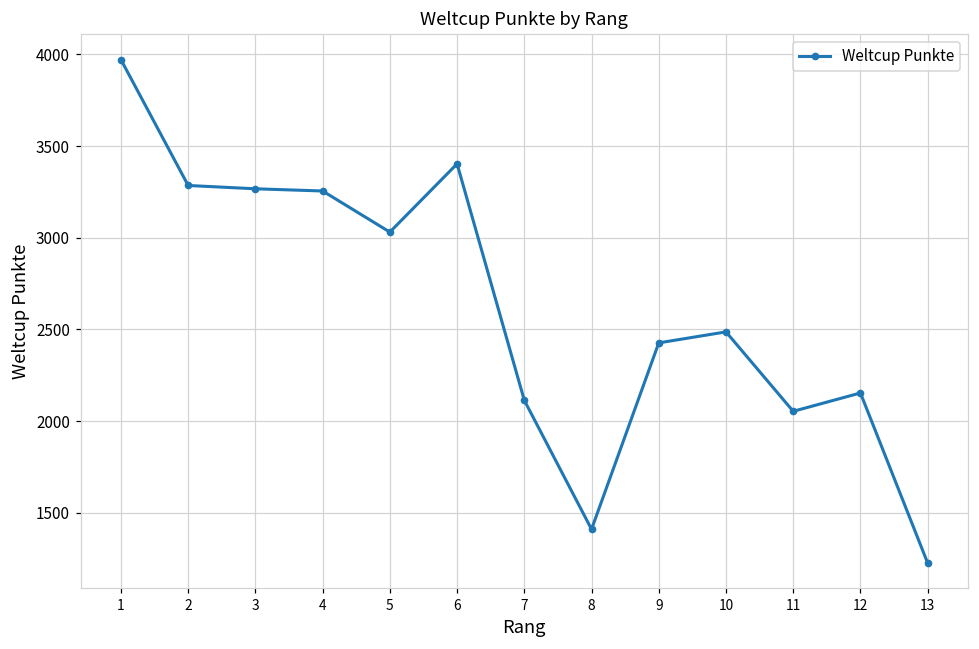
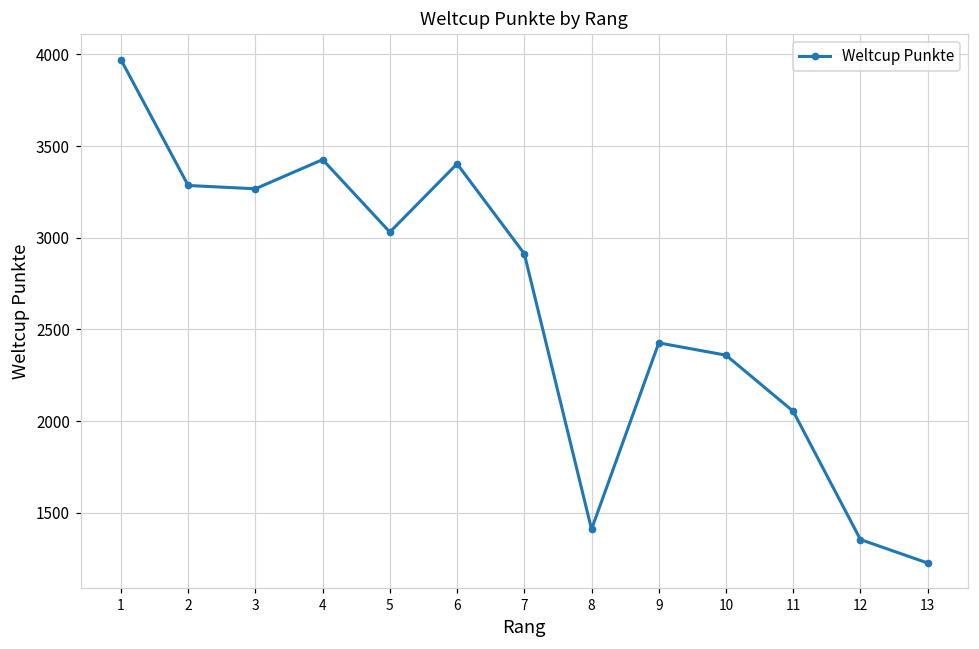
4: 3260 -> 3430
7: 2110 -> 2910
10: 2490 -> 2360
12: 2150 -> 1360
